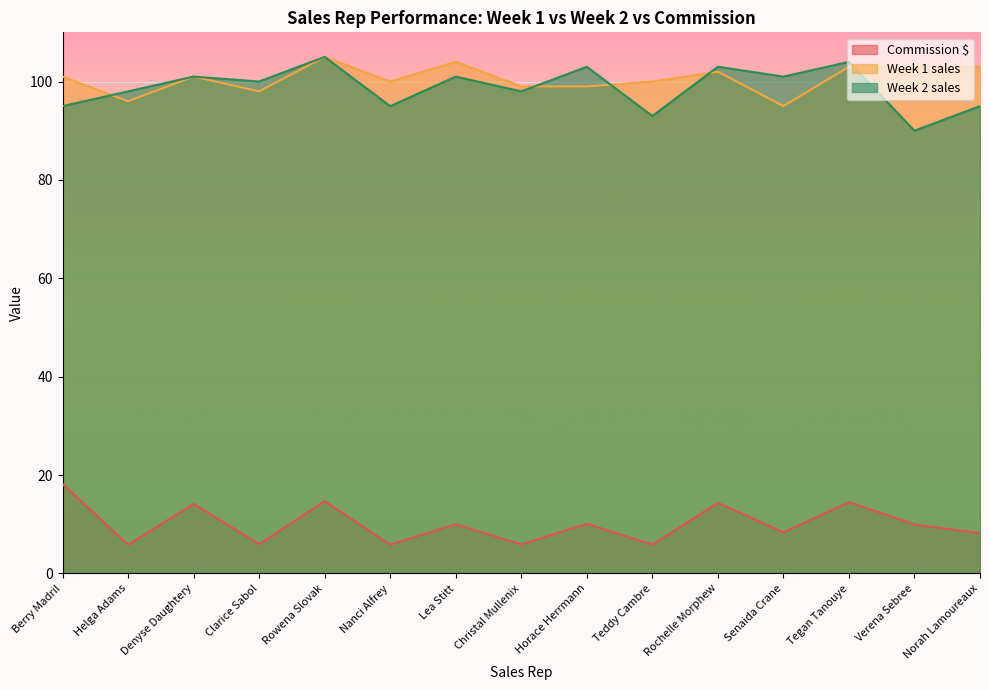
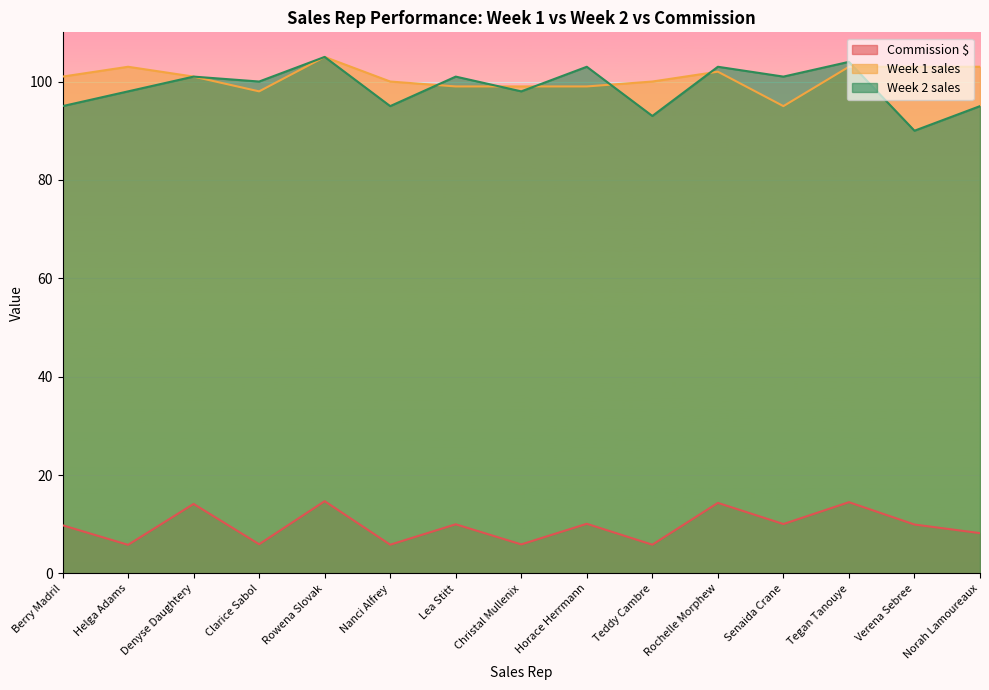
Commission $, Berry Madril: 18 -> 10
Week 1 sales, Helga Adams: 96 -> 103
Week 1 sales, Lea Stitt: 104 -> 99
Commission $, Senaida Crane: 8 -> 10
